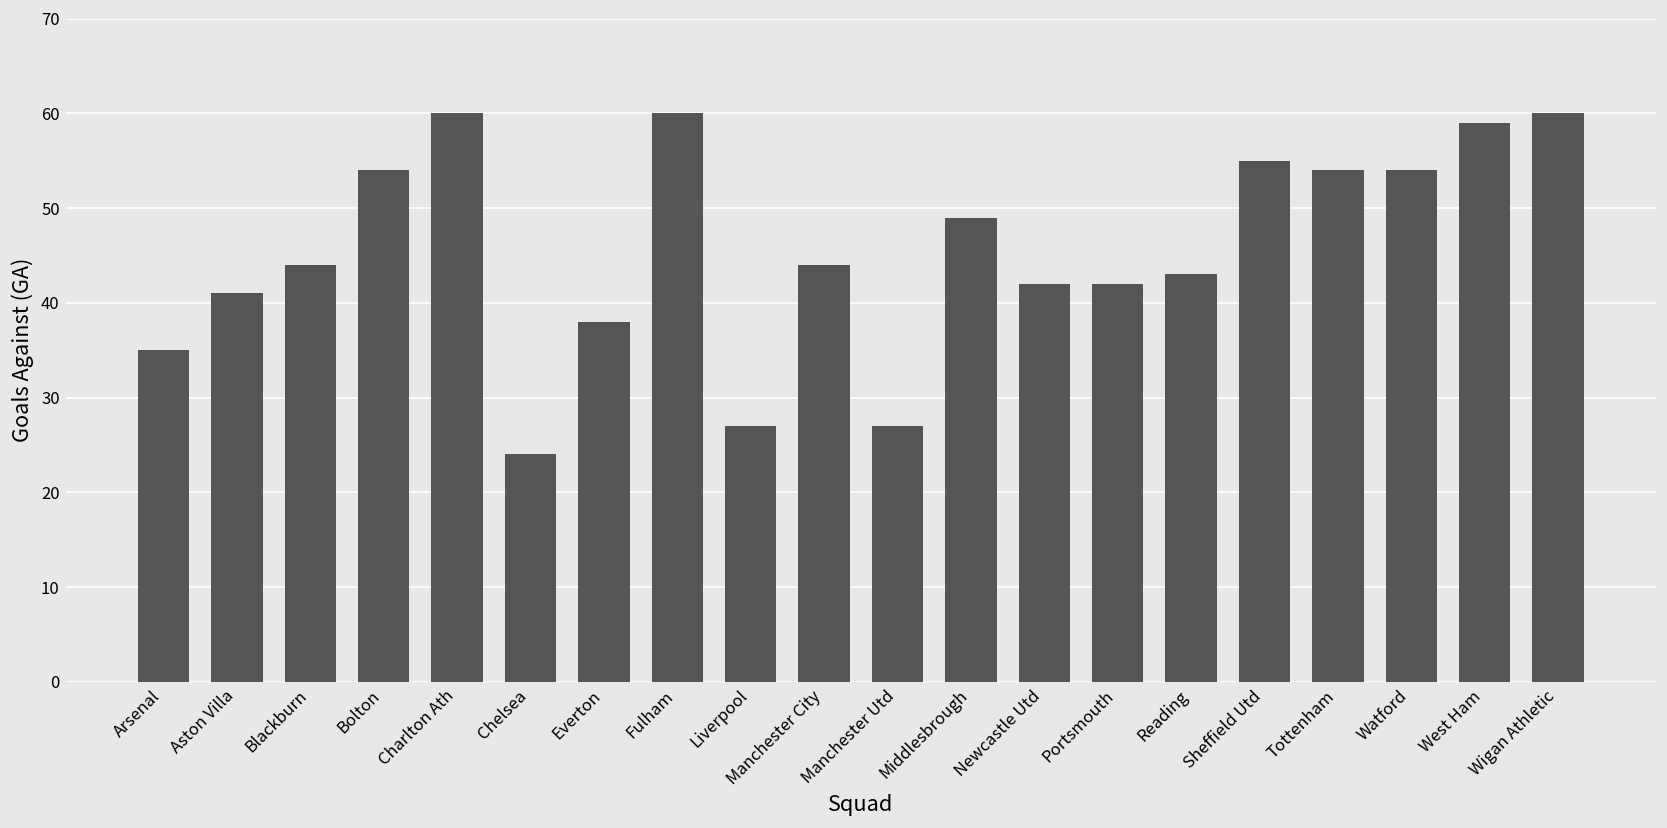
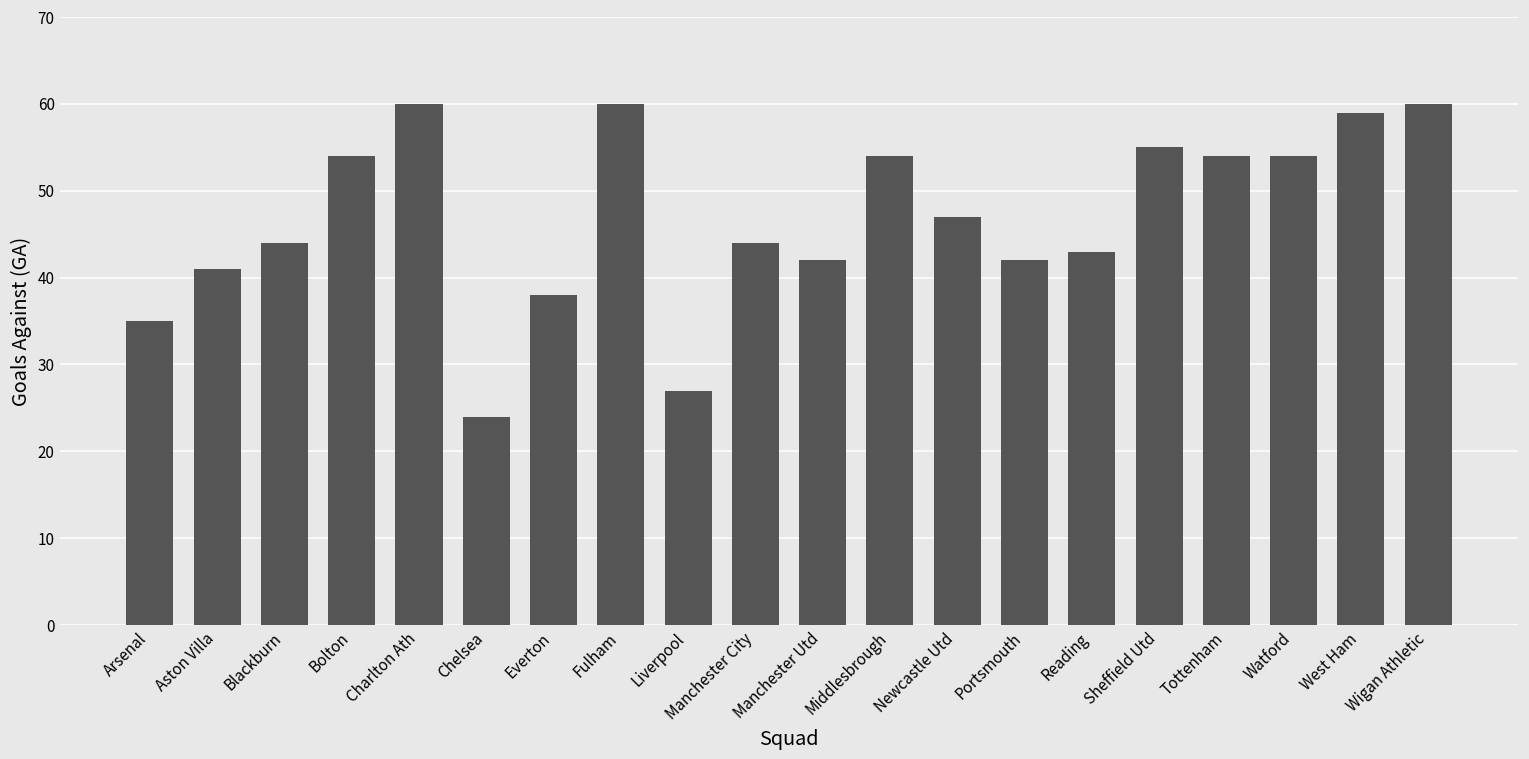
Manchester Utd: 27 -> 42
Middlesbrough: 49 -> 54
Newcastle Utd: 42 -> 47
